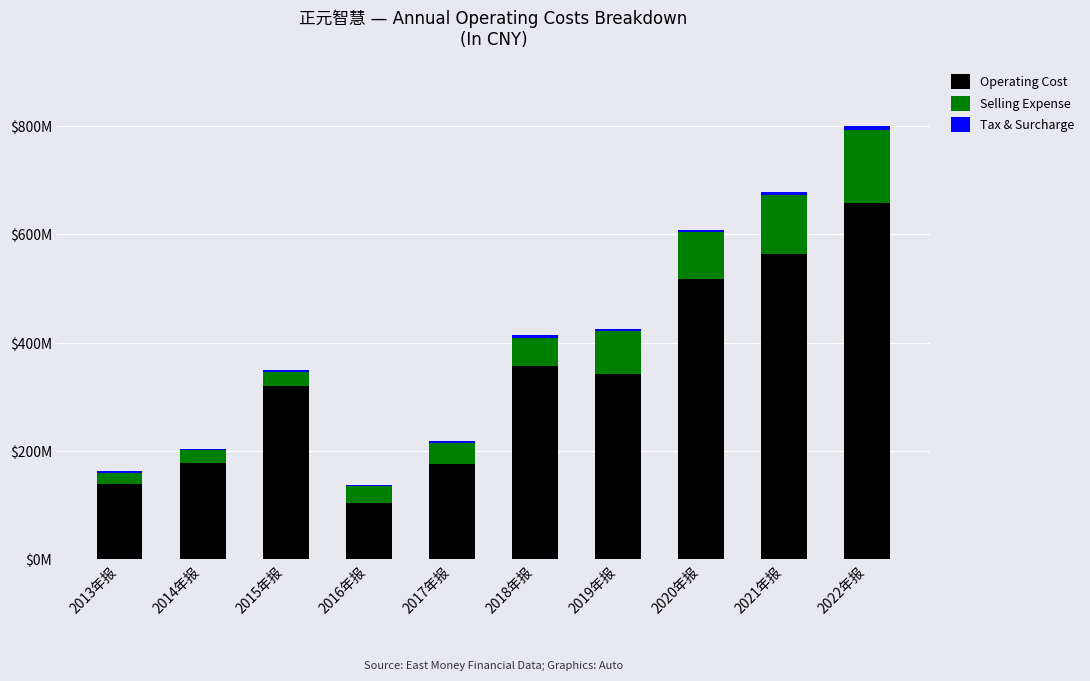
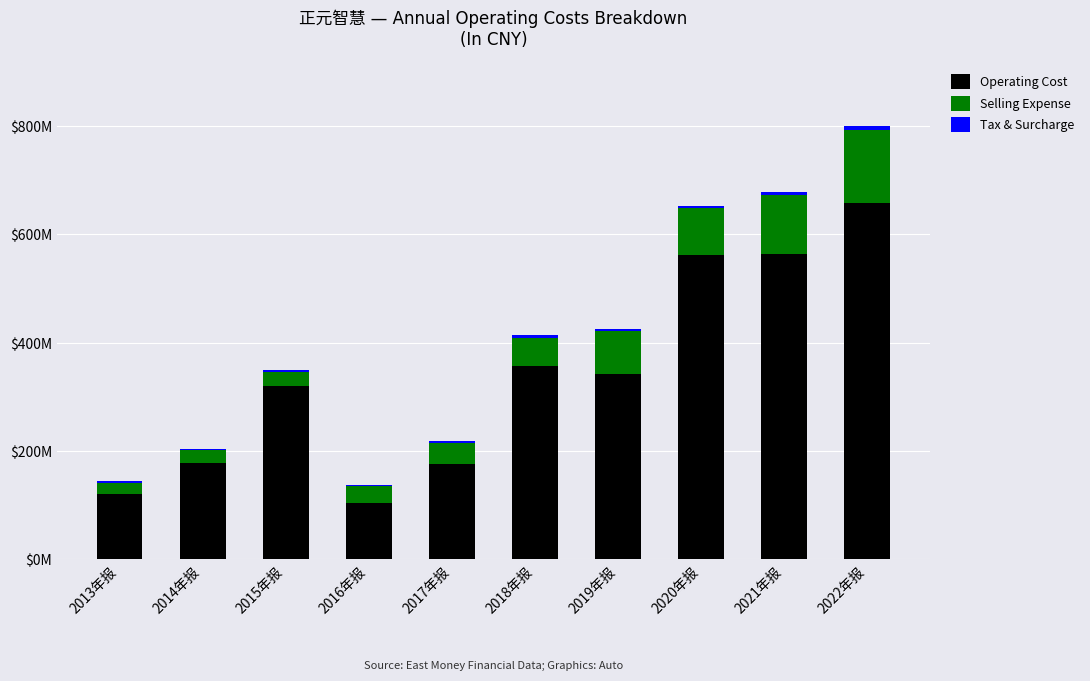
Operating Cost, 2013年报: $140000000 -> $120000000
Operating Cost, 2020年报: $520000000 -> $560000000
